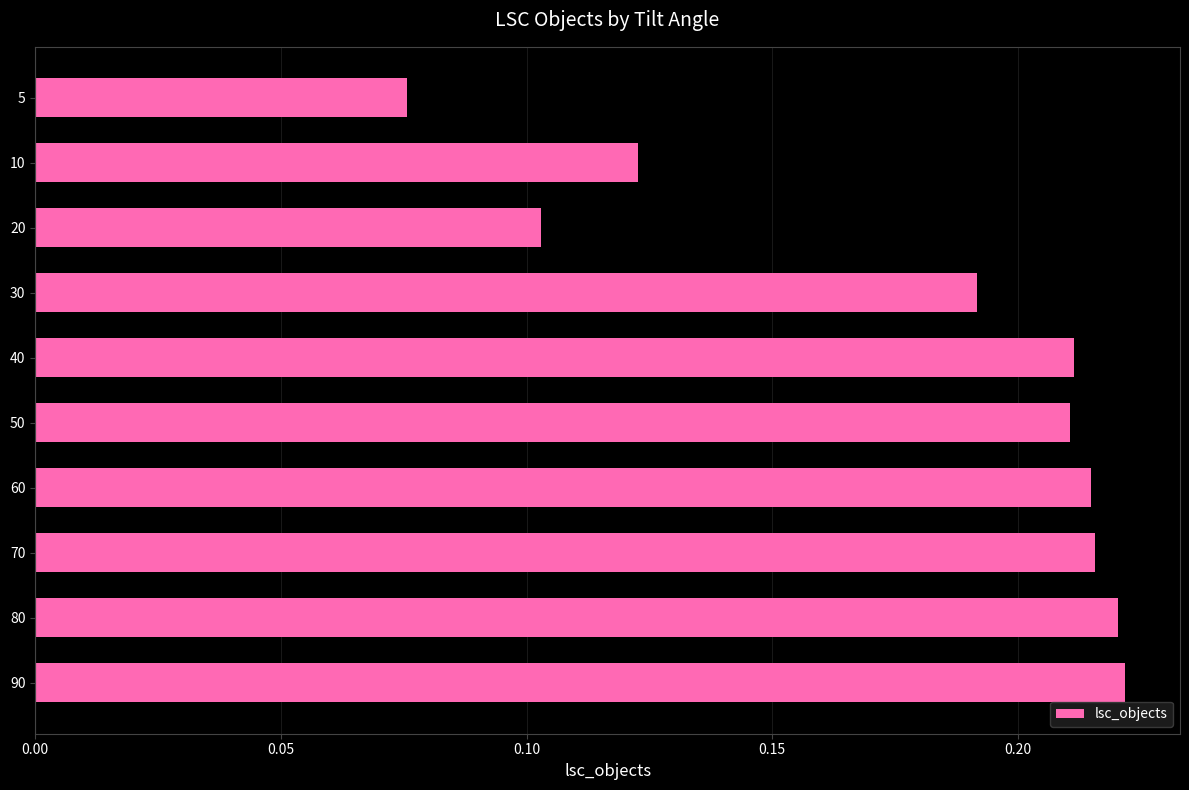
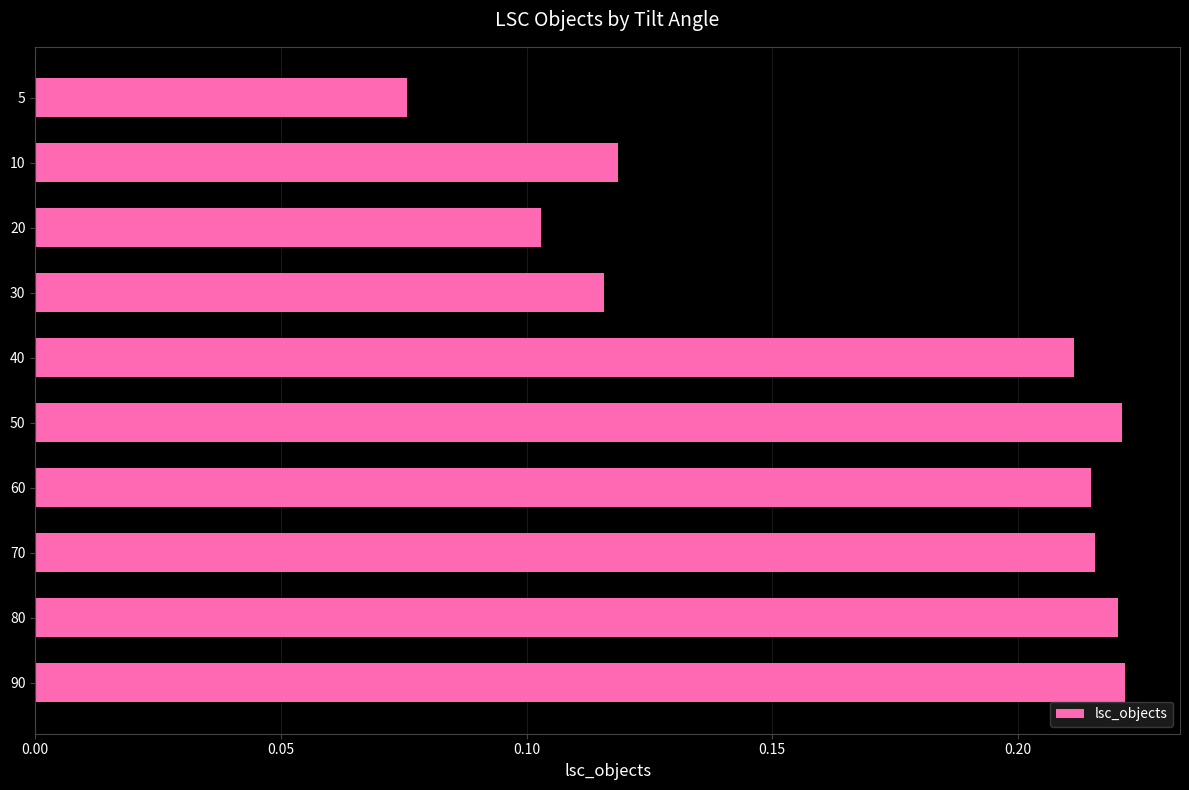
10: 0.123 -> 0.119
30: 0.192 -> 0.116
50: 0.211 -> 0.221
